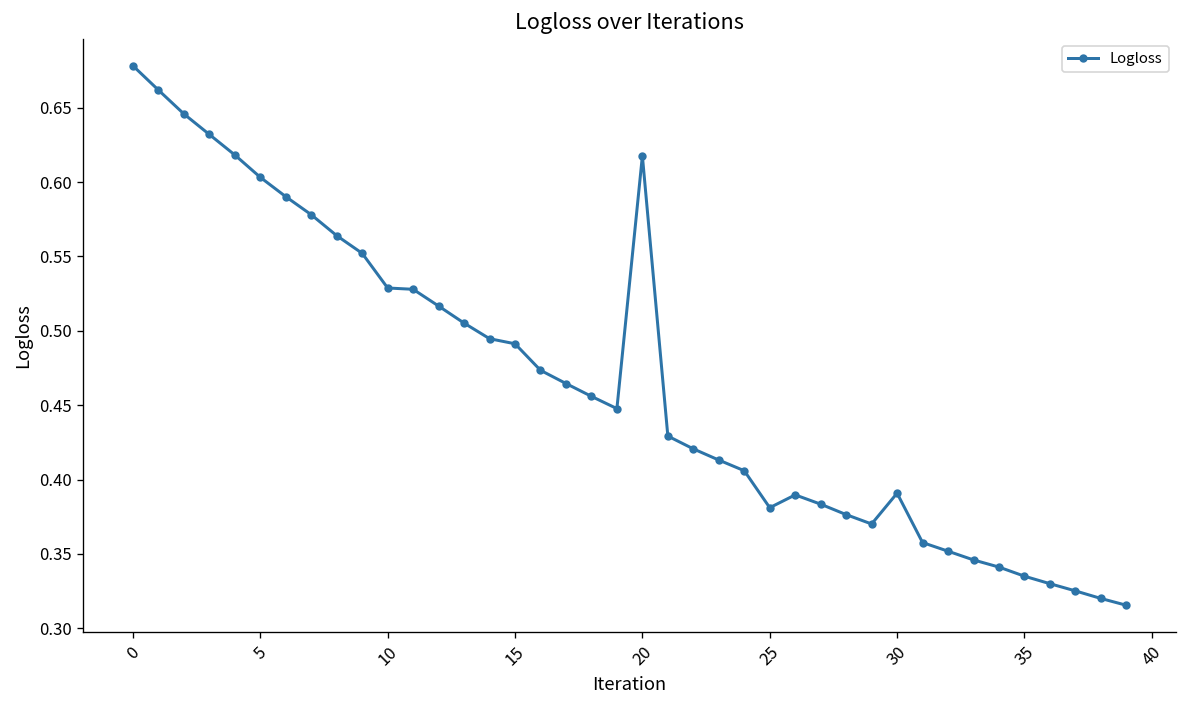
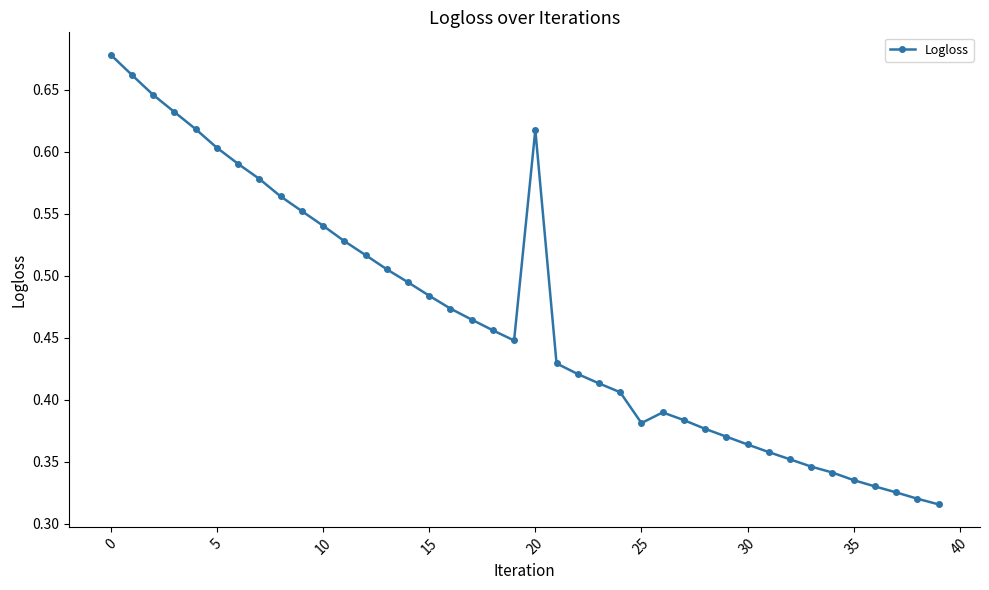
10: 0.529 -> 0.540
15: 0.491 -> 0.484
30: 0.391 -> 0.364
